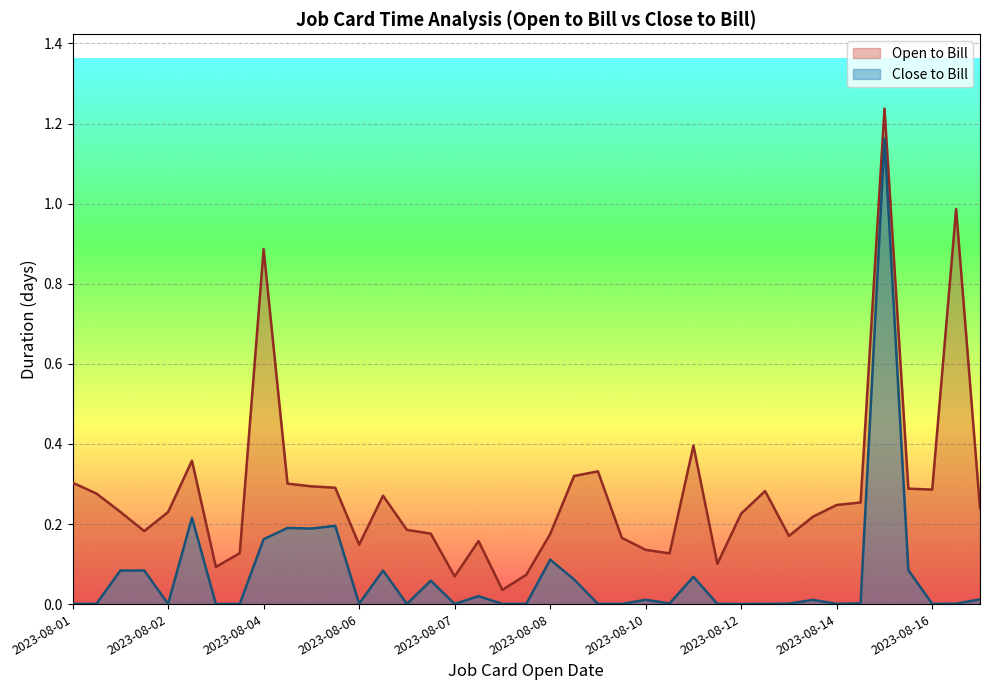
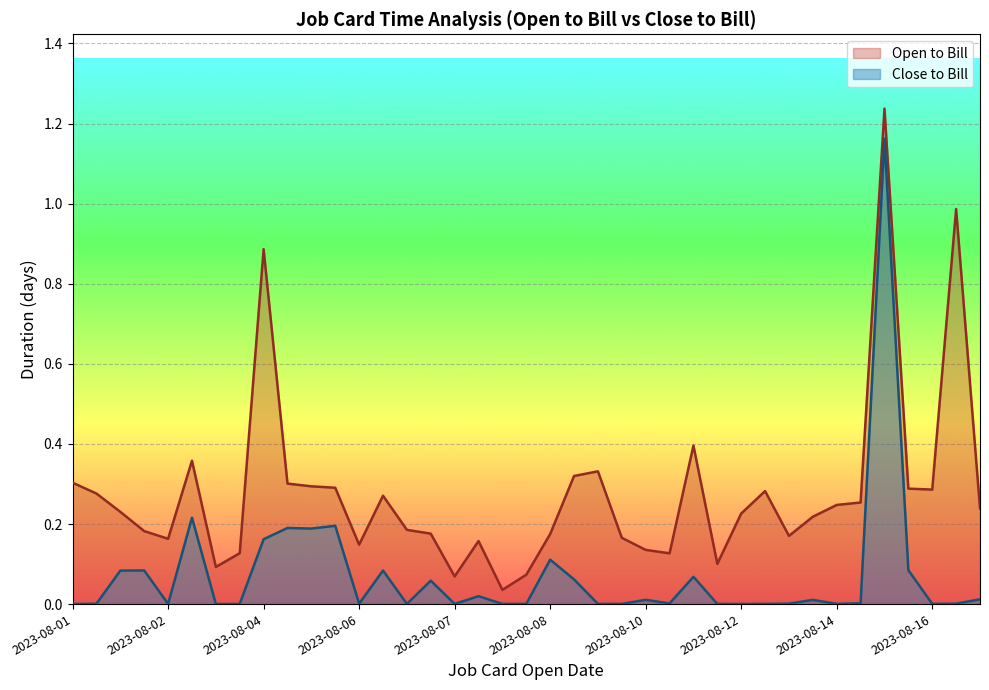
Open to Bill, 2023-08-02: 0.23 -> 0.16
